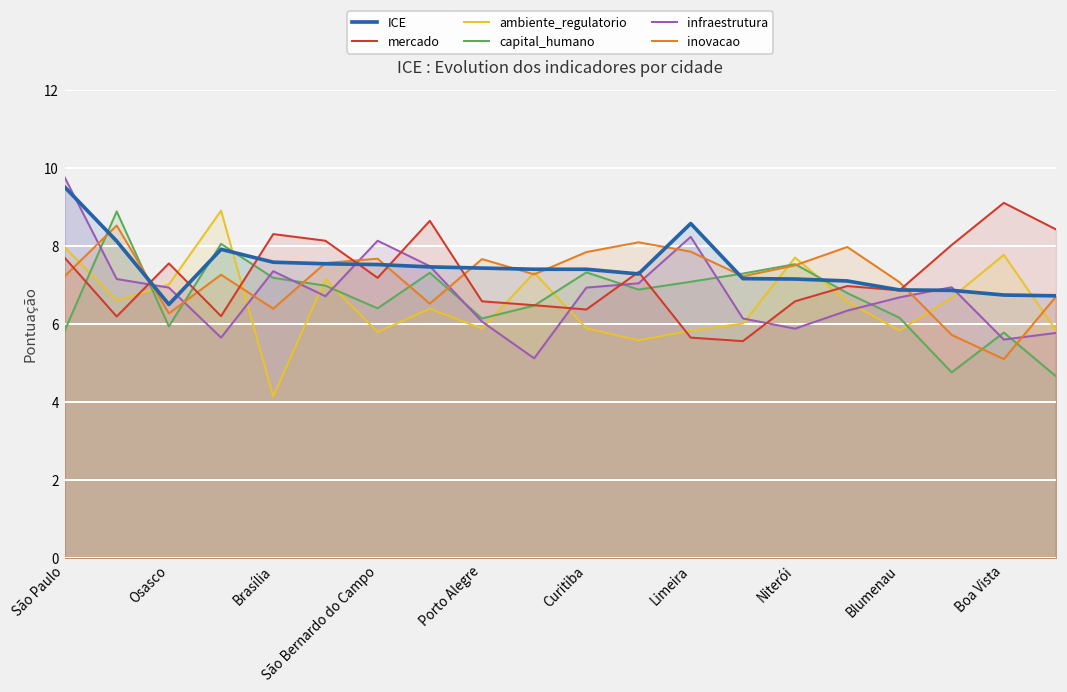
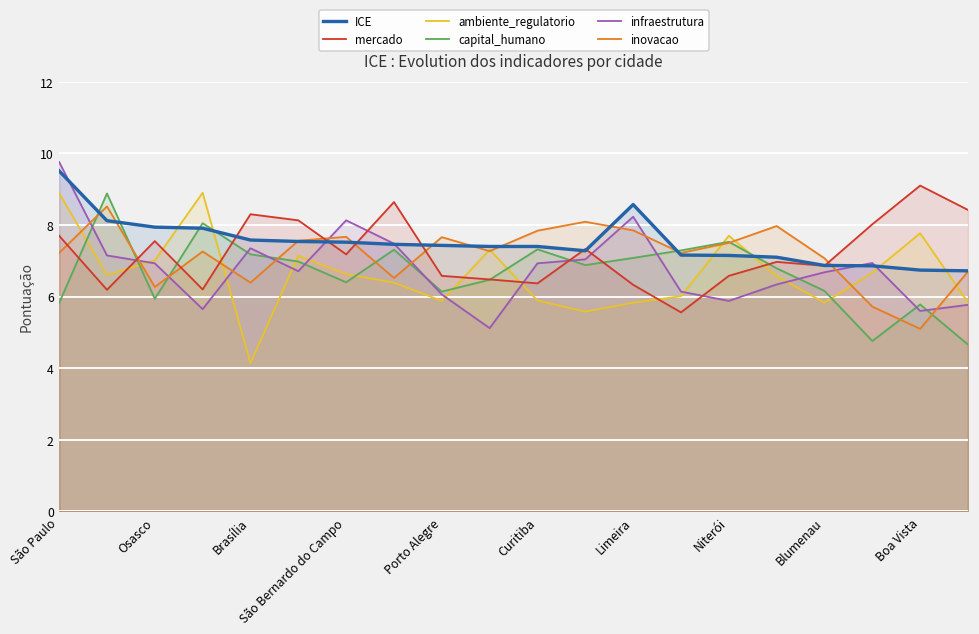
ambiente_regulatorio, São Paulo: 8.0 -> 8.9
ICE, Osasco: 6.5 -> 7.9
ambiente_regulatorio, São Bernardo do Campo: 5.8 -> 6.6
mercado, Limeira: 5.7 -> 6.3
